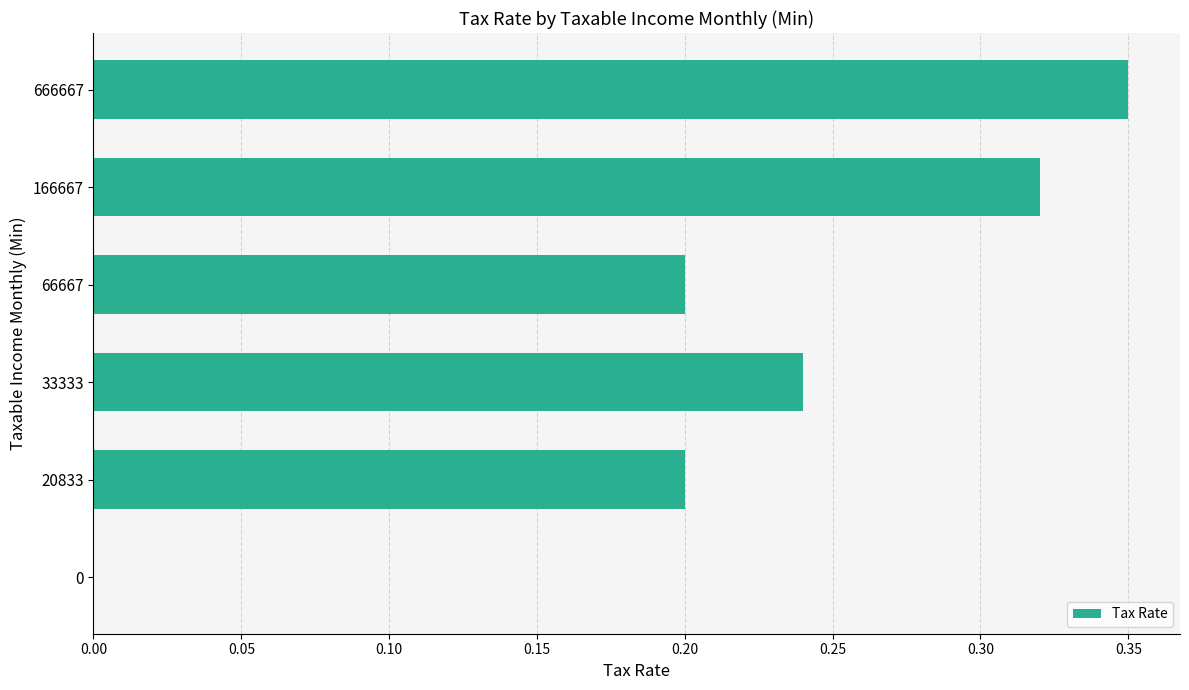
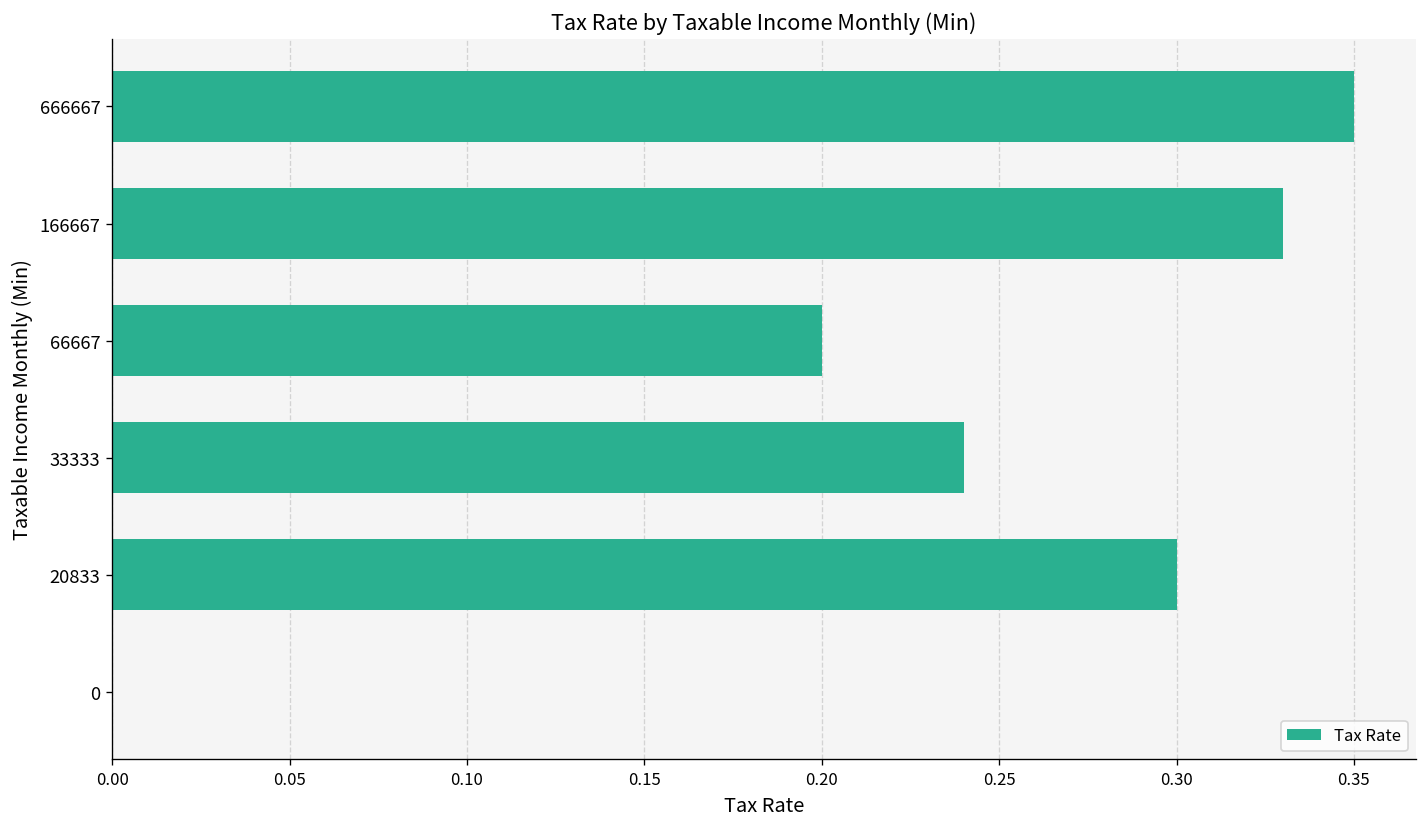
166667: 0.32 -> 0.33
20833: 0.2 -> 0.3
